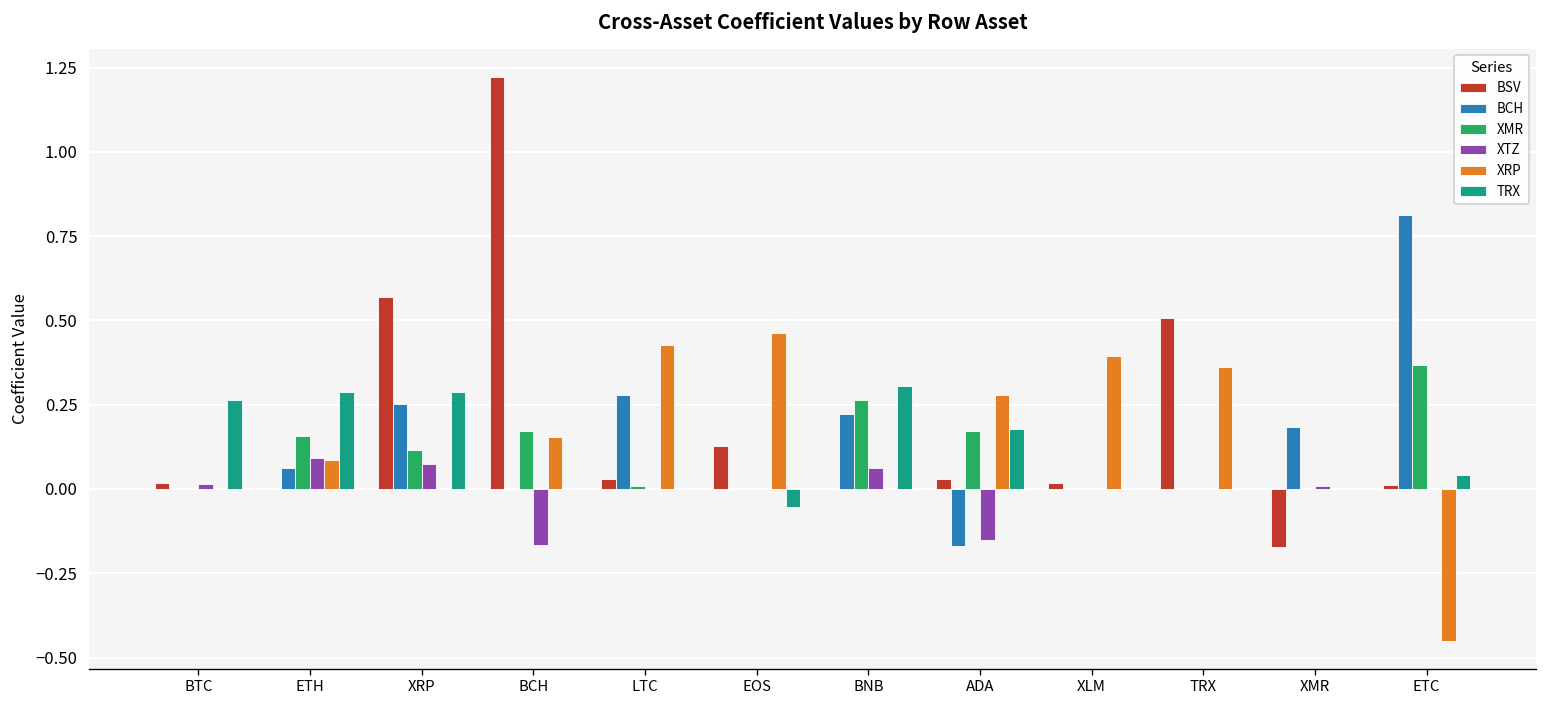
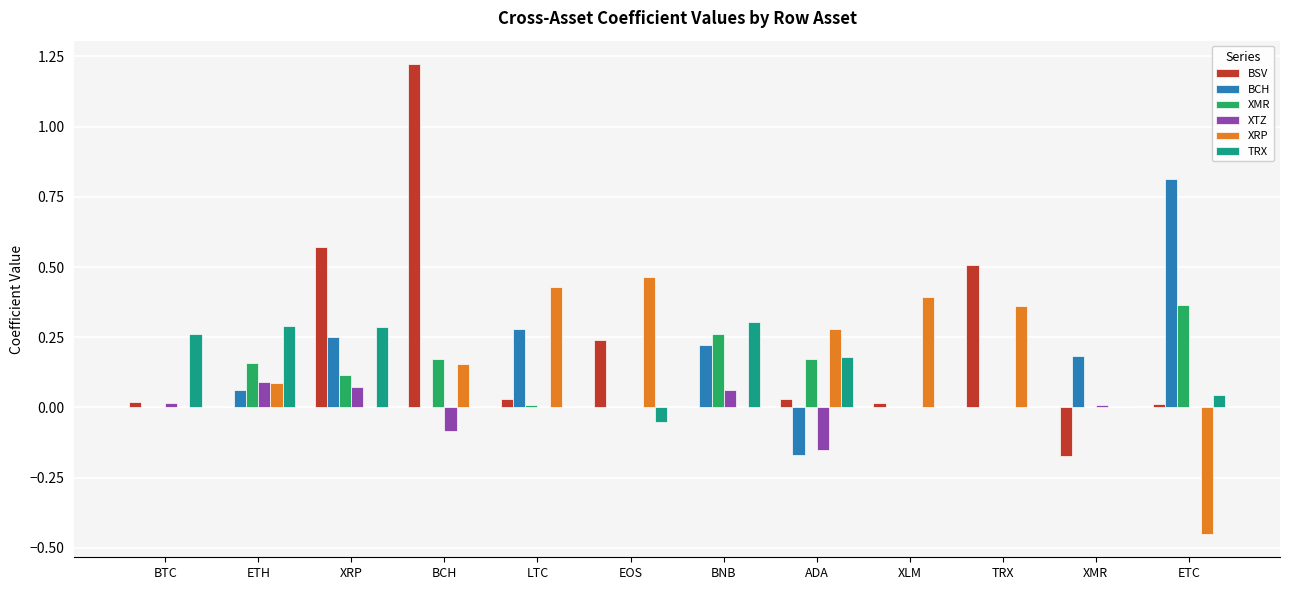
XTZ, BCH: -0.17 -> -0.09
BSV, EOS: 0.13 -> 0.24
